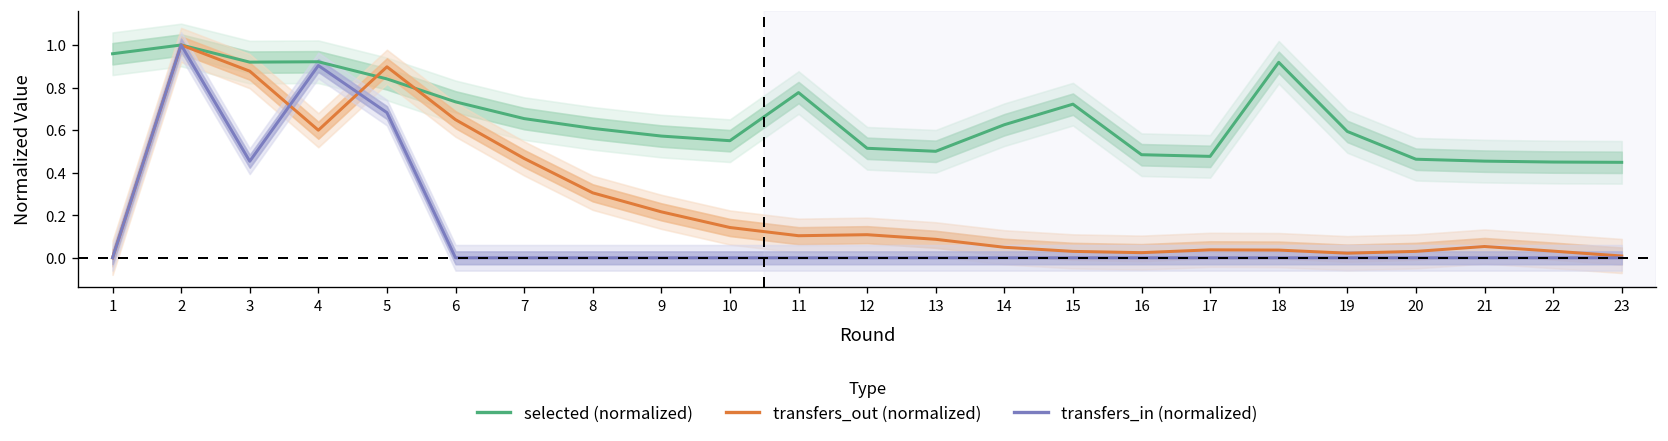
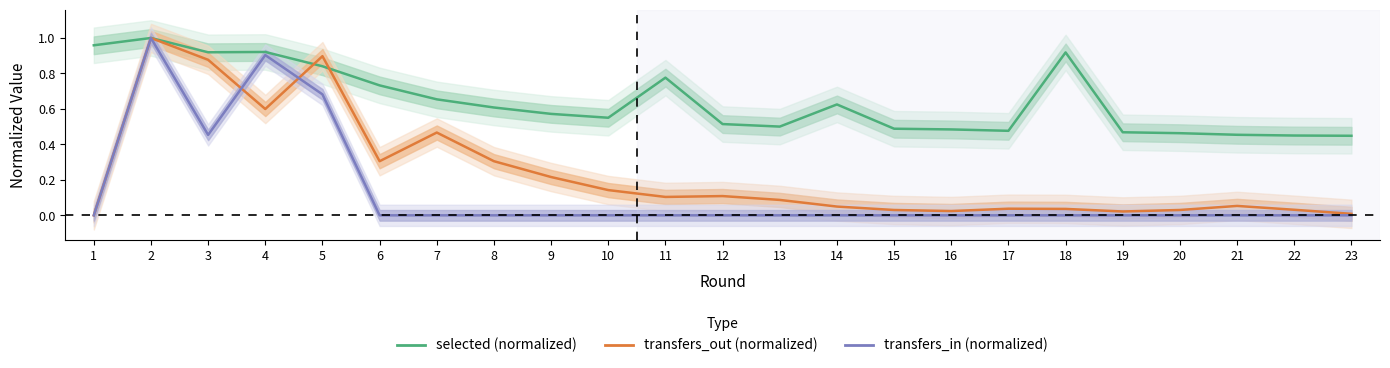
transfers_out (normalized), 6: 0.65 -> 0.31
selected (normalized), 15: 0.72 -> 0.49
selected (normalized), 19: 0.59 -> 0.47
